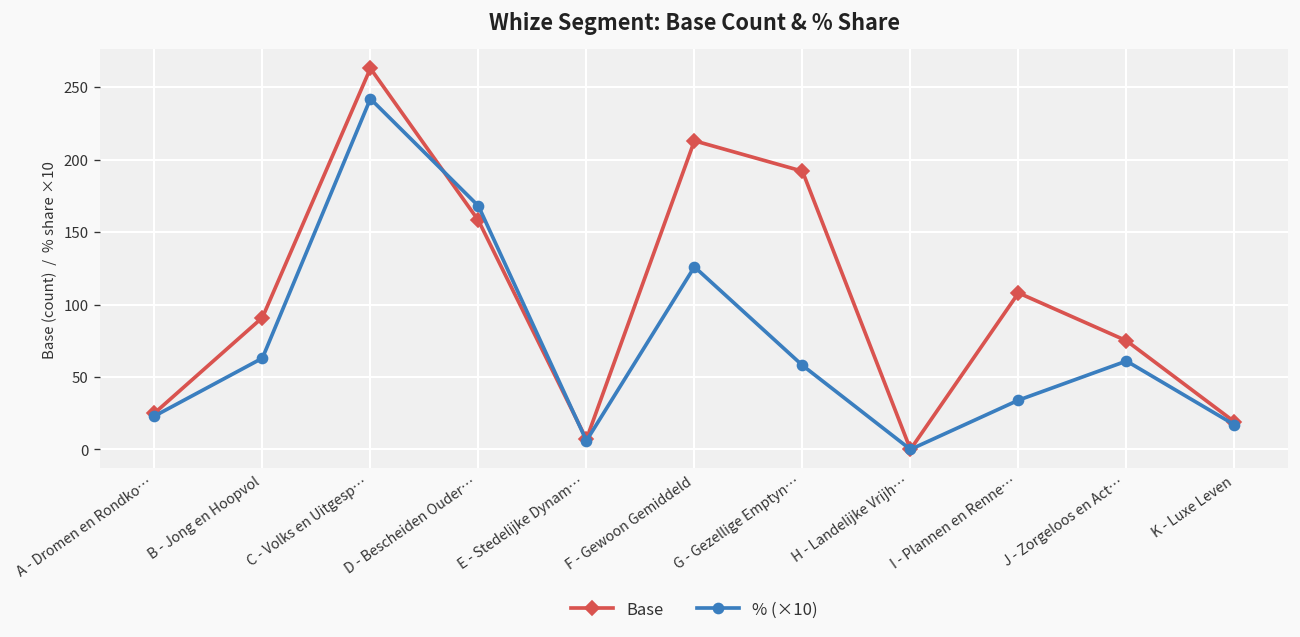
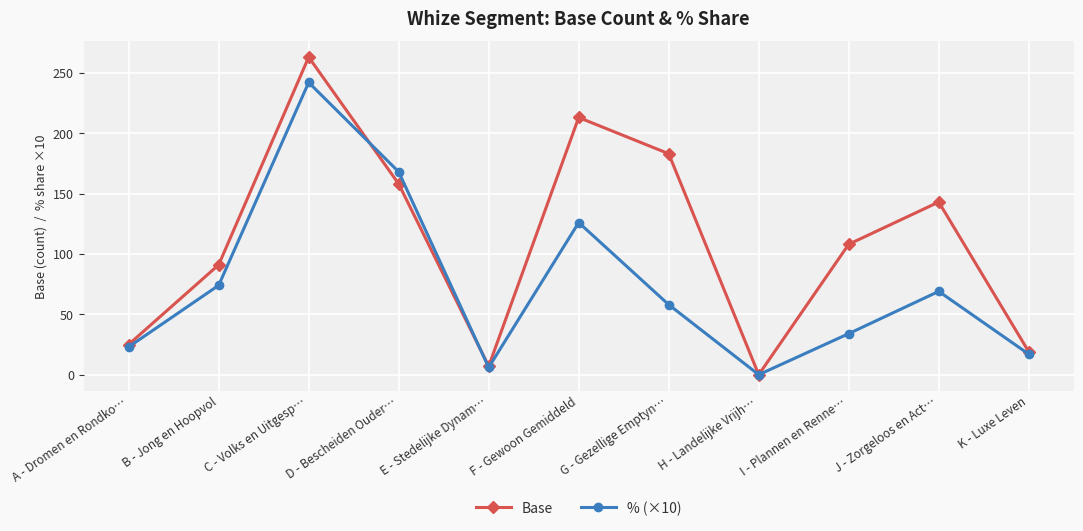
% (×10), B - Jong en Hoopvol: 63 -> 74
Base, G - Gezellige Emptyn…: 192 -> 183
Base, J - Zorgeloos en Act…: 75 -> 143
% (×10), J - Zorgeloos en Act…: 61 -> 69
